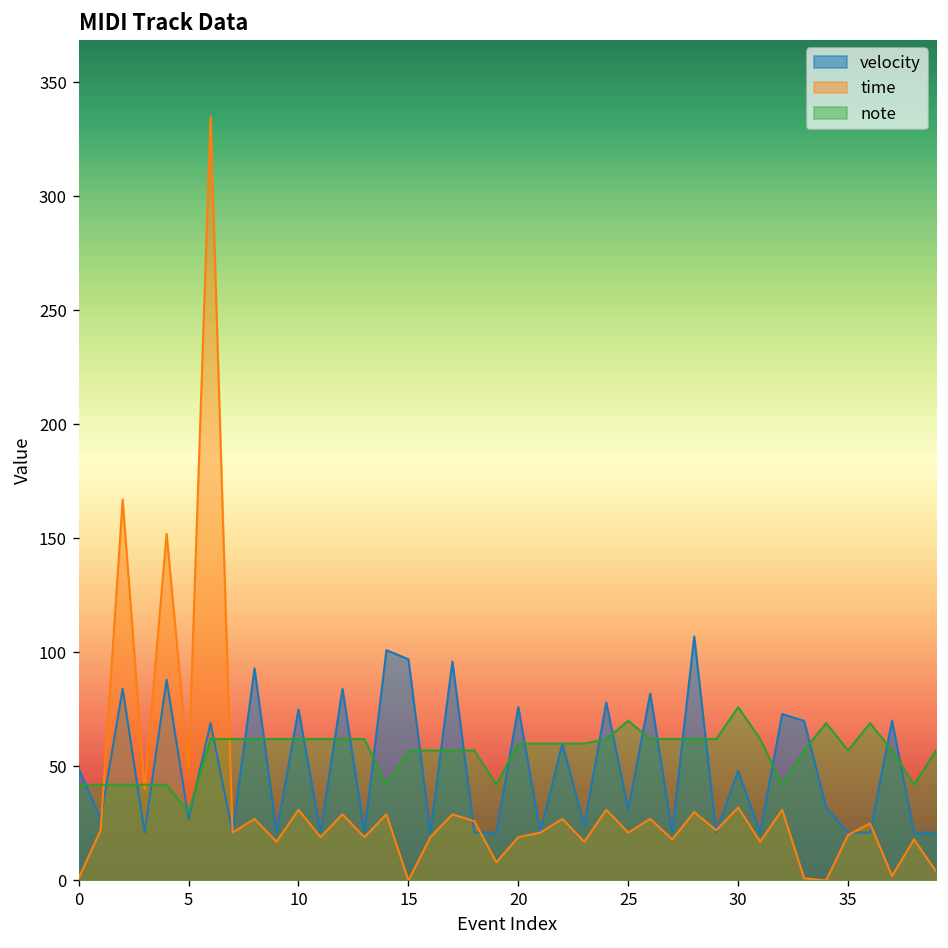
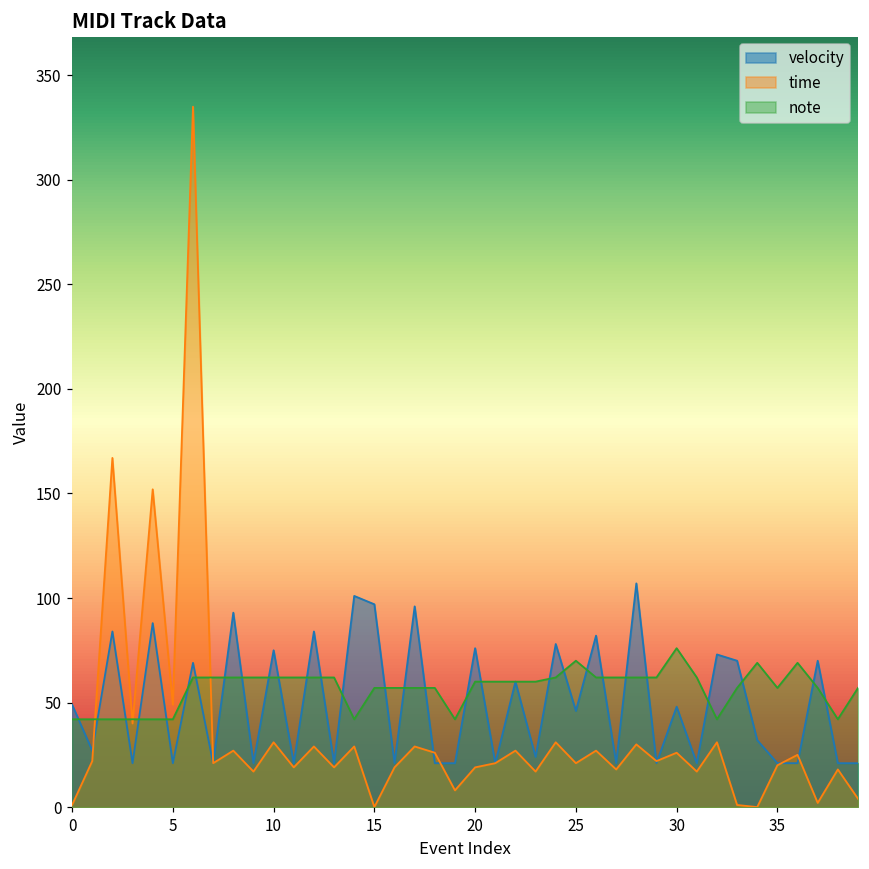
velocity, 5: 27 -> 21
note, 5: 30 -> 42
velocity, 25: 31 -> 46
time, 30: 32 -> 26
